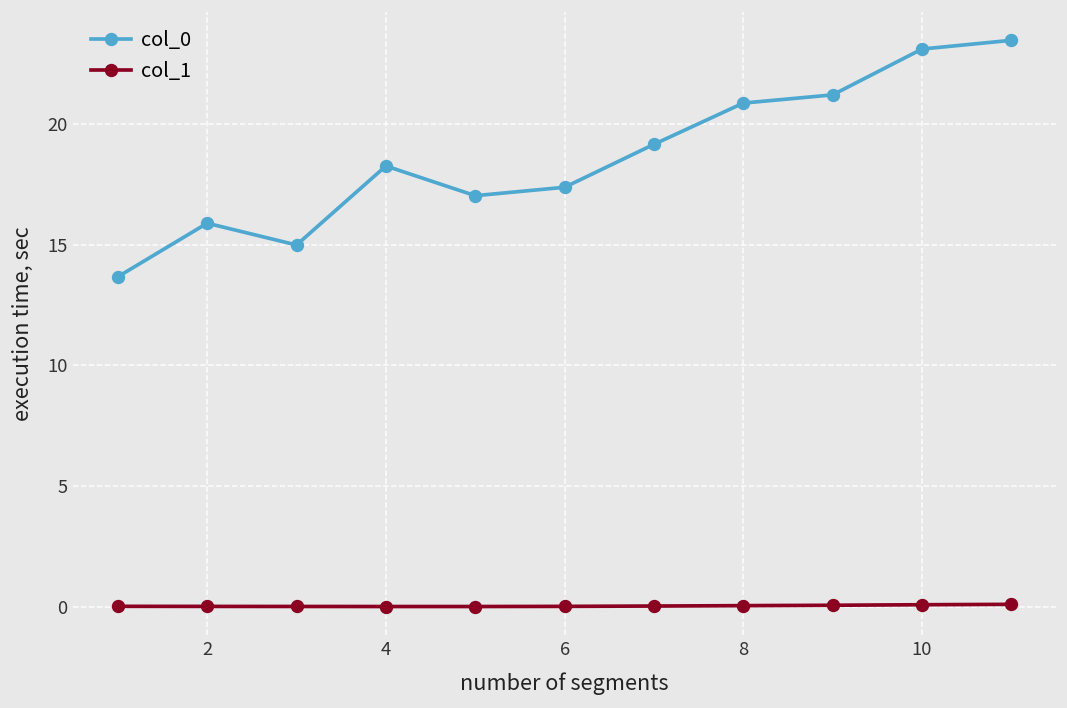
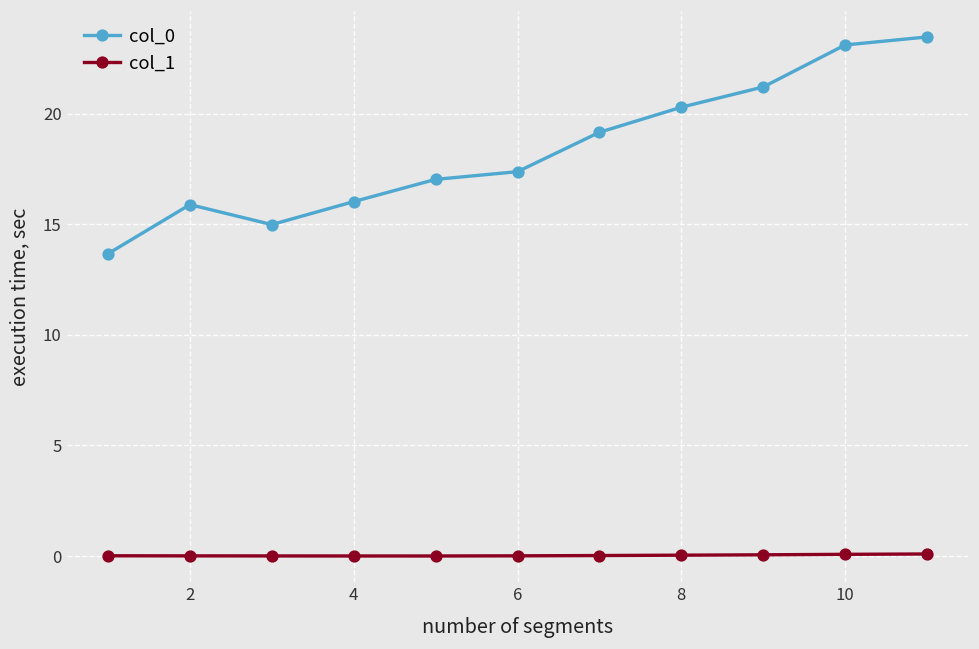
col_0, 4: 18.3 -> 16.0
col_0, 8: 20.9 -> 20.3
